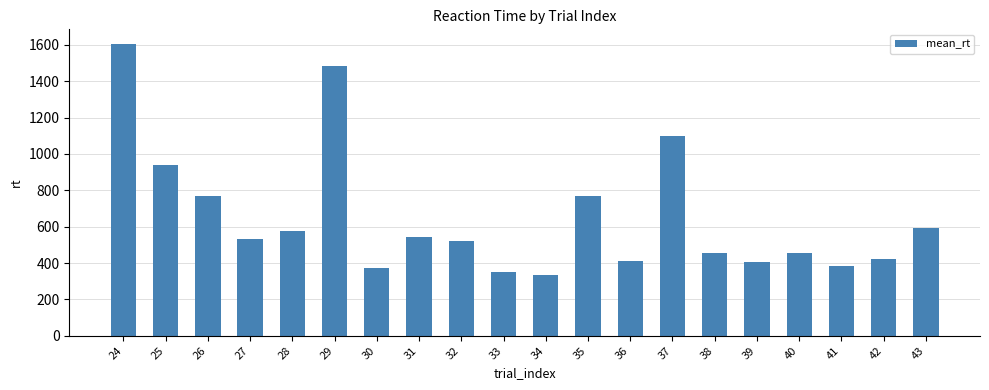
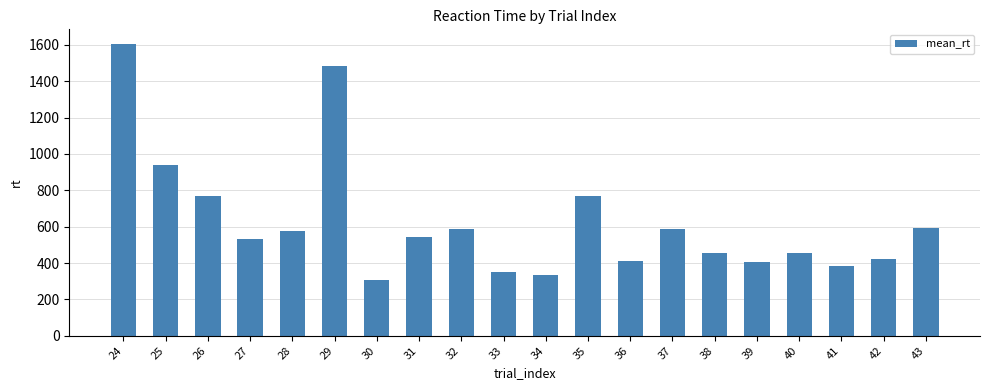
30: 370 -> 310
32: 520 -> 590
37: 1100 -> 590
